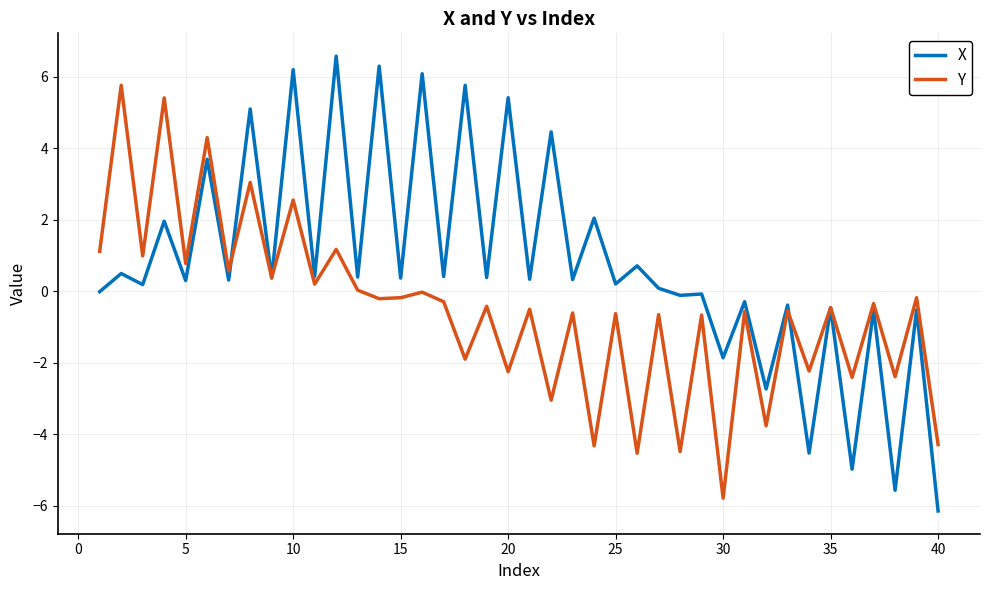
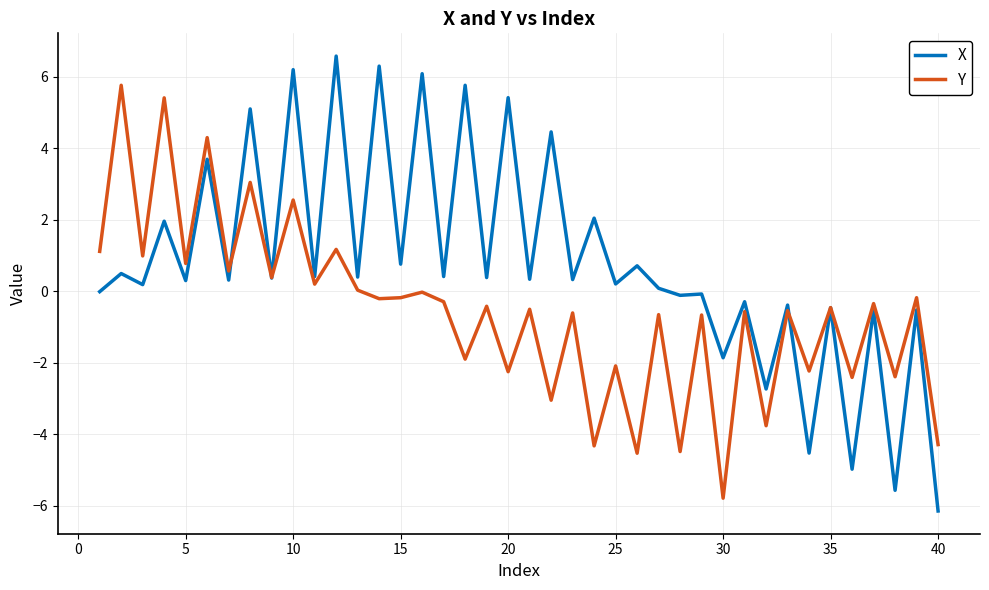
X, 15: 0.4 -> 0.8
Y, 25: -0.6 -> -2.1
